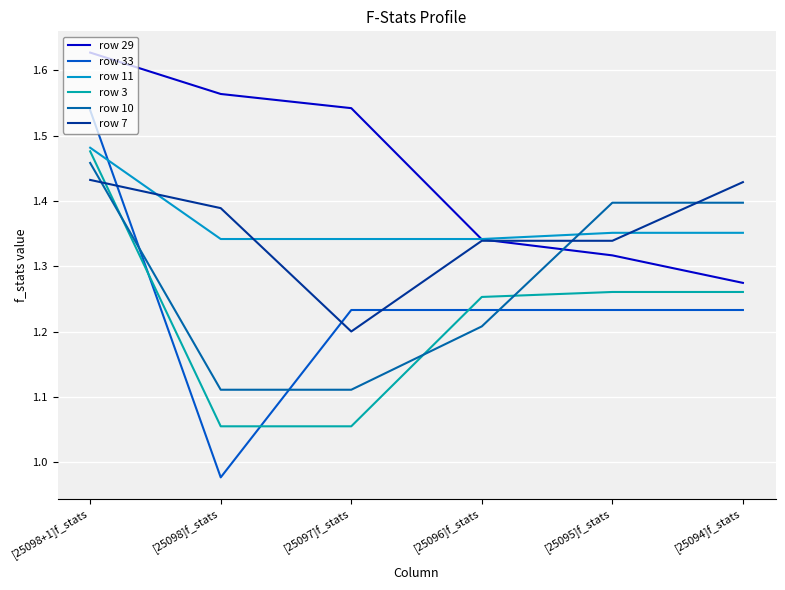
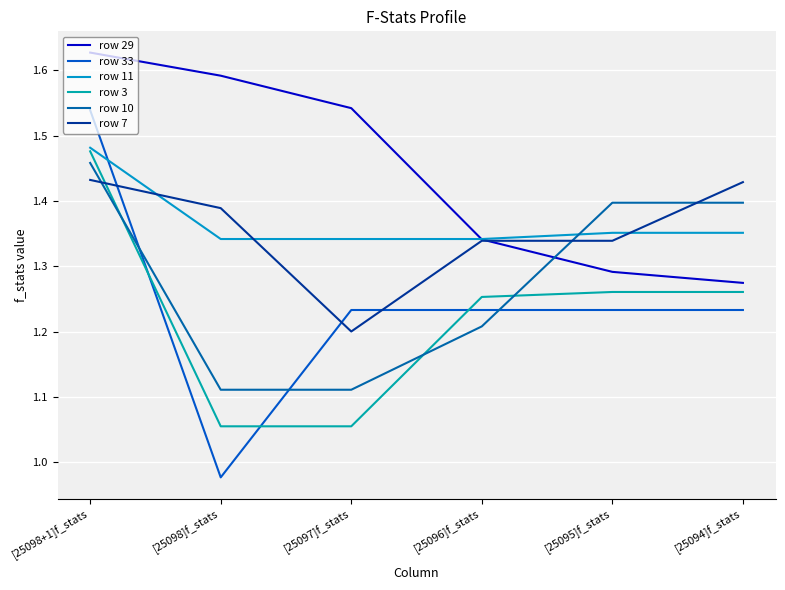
row 29, [25098]f_stats: 1.56 -> 1.59
row 29, [25095]f_stats: 1.32 -> 1.29
